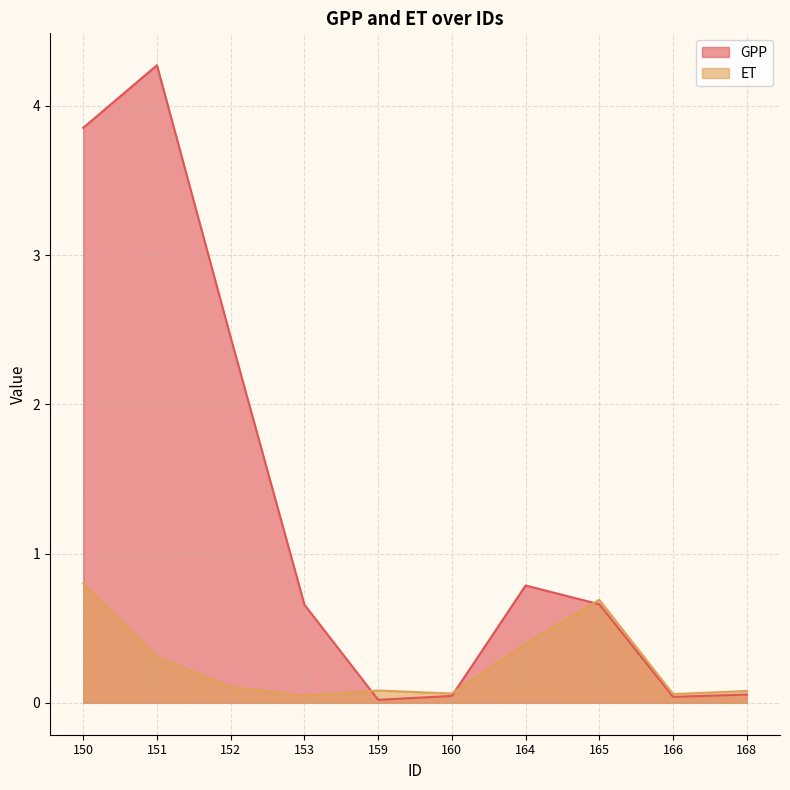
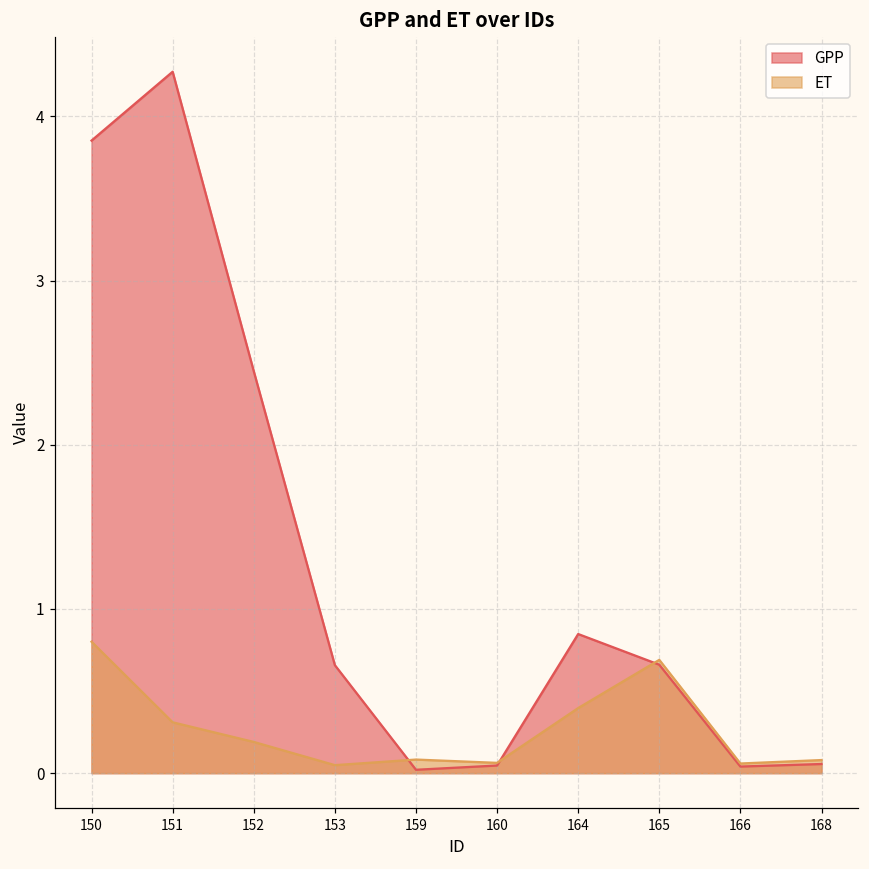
ET, 152: 0.11 -> 0.19
GPP, 164: 0.79 -> 0.85
